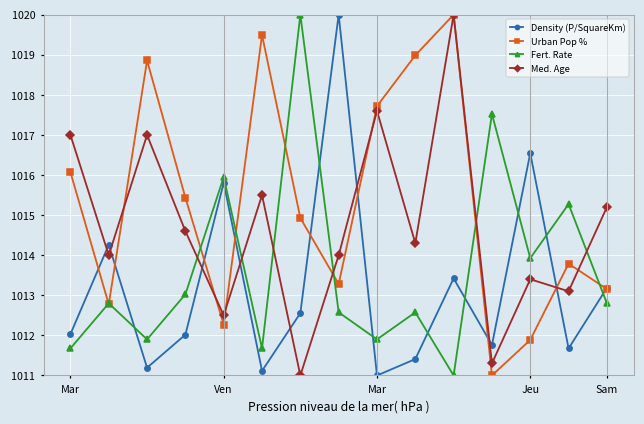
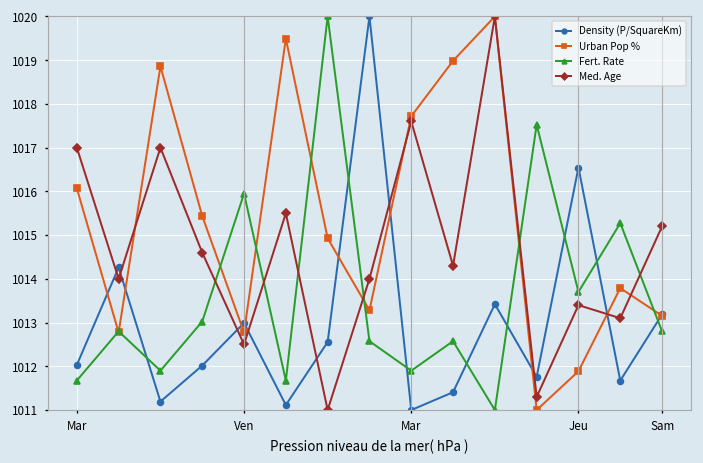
Density (P/SquareKm), Ven: 1015.8 -> 1013.0
Urban Pop %, Ven: 1012.3 -> 1012.8
Fert. Rate, Jeu: 1013.9 -> 1013.7
